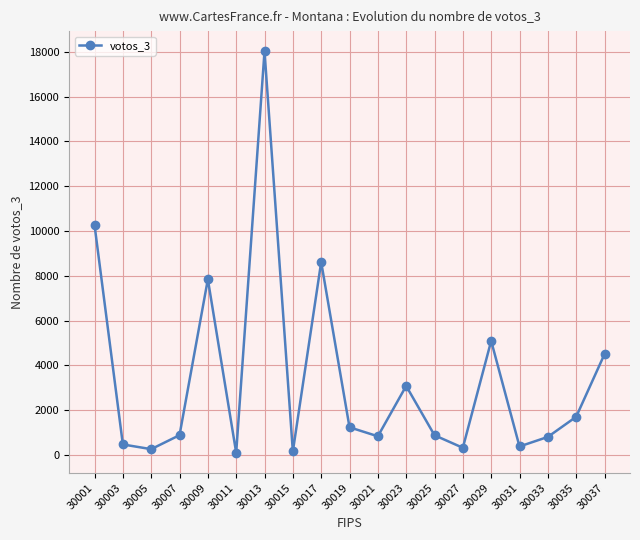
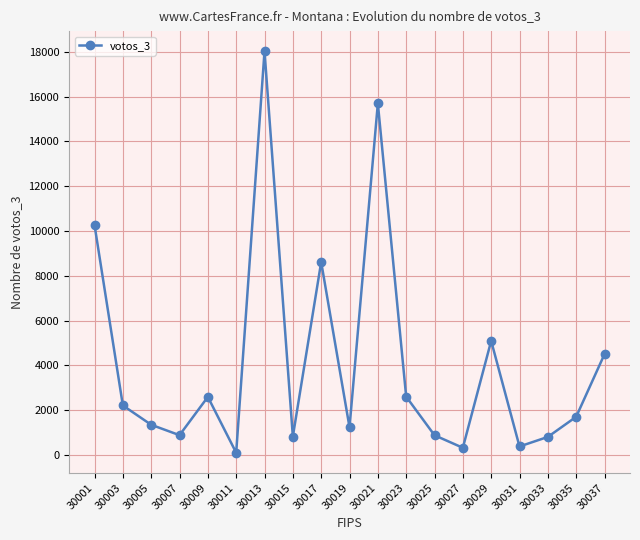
30003: 500 -> 2200
30005: 300 -> 1400
30009: 7800 -> 2600
30015: 200 -> 800
30021: 800 -> 15700
30023: 3100 -> 2600
